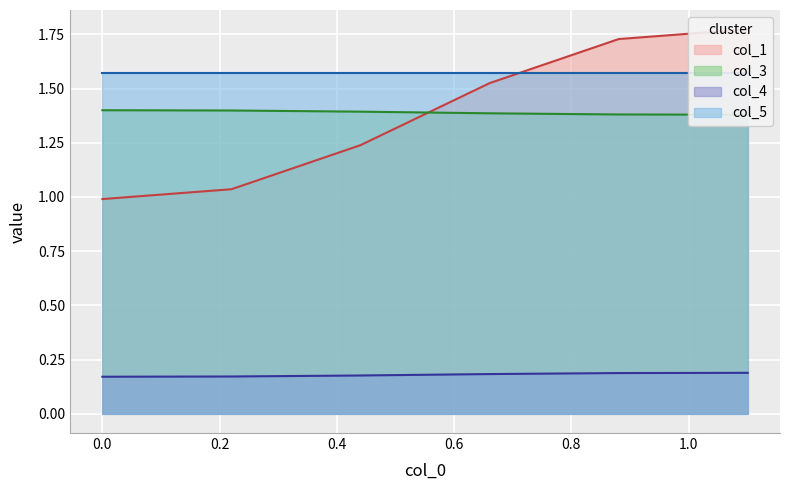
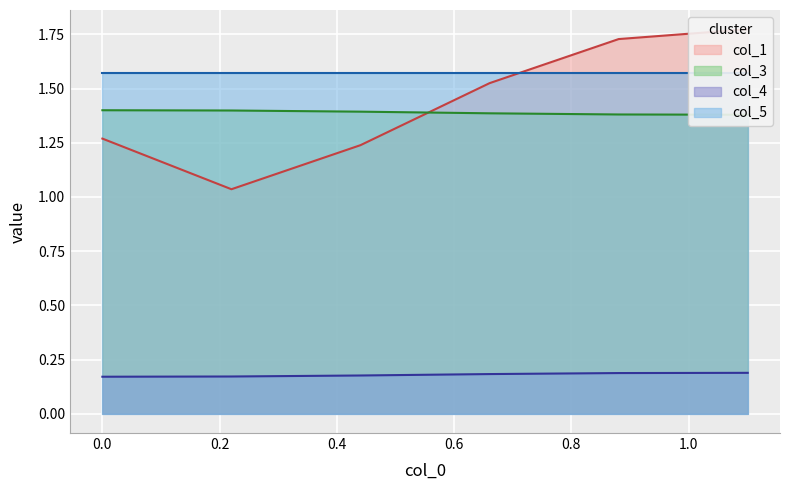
col_1, 0.0: 0.99 -> 1.27
